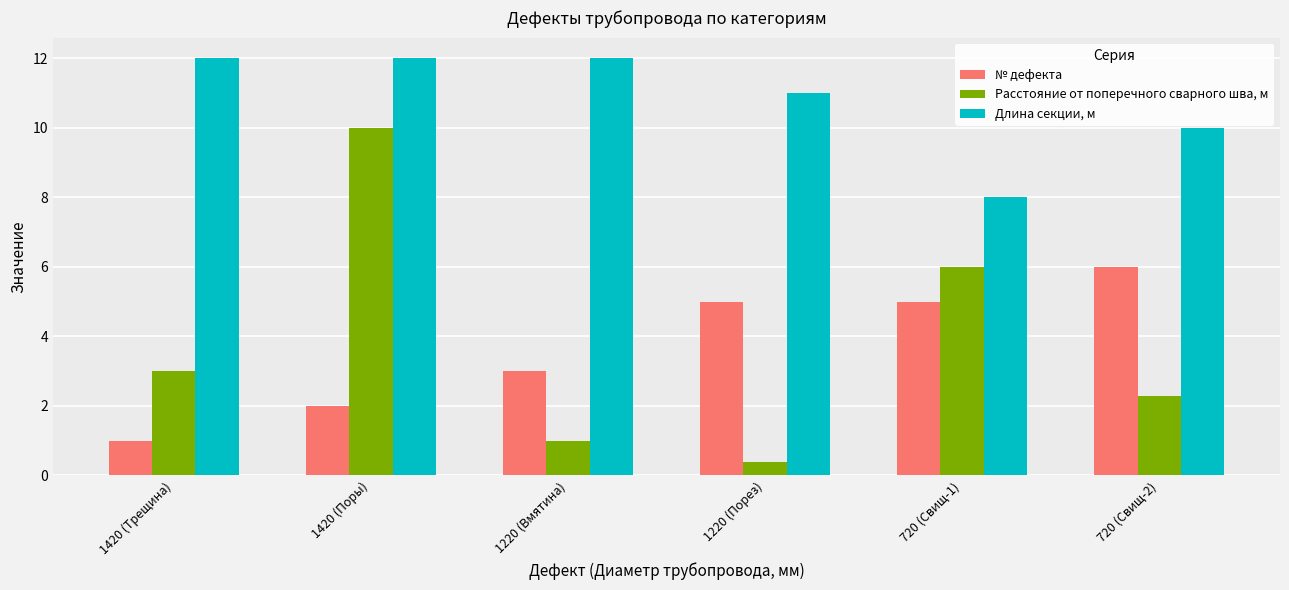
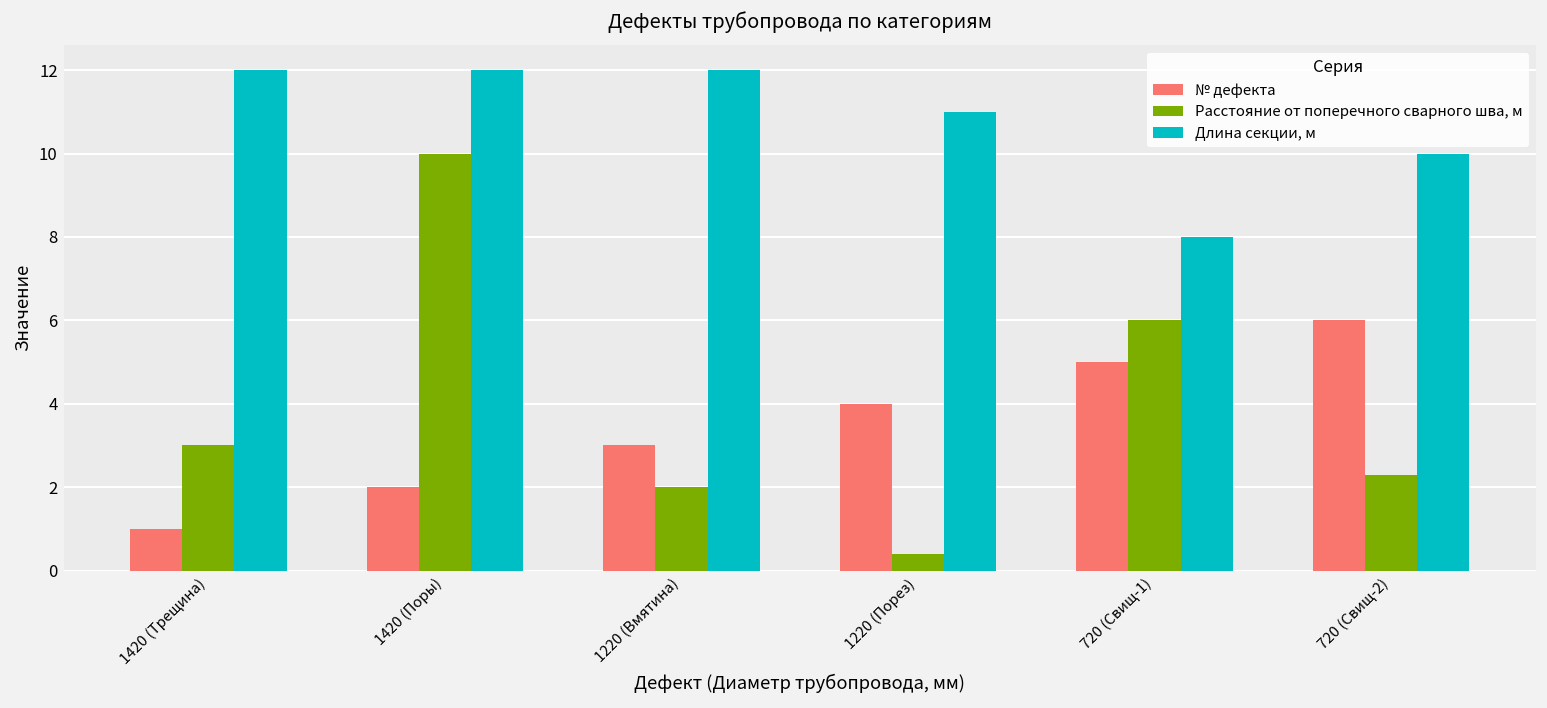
Расстояние от поперечного сварного шва, м, 1220 (Вмятина): 1 -> 2
№ дефекта, 1220 (Порез): 5 -> 4
